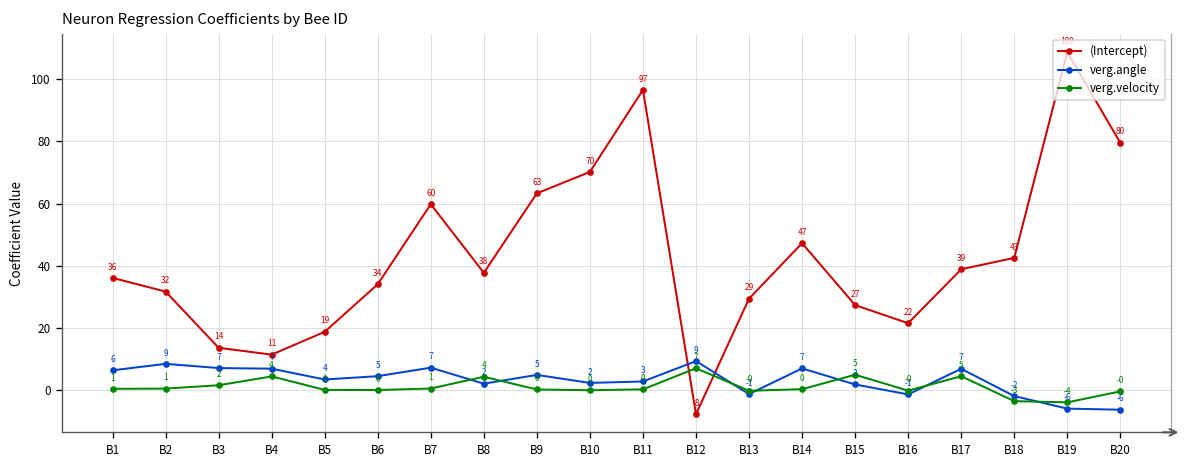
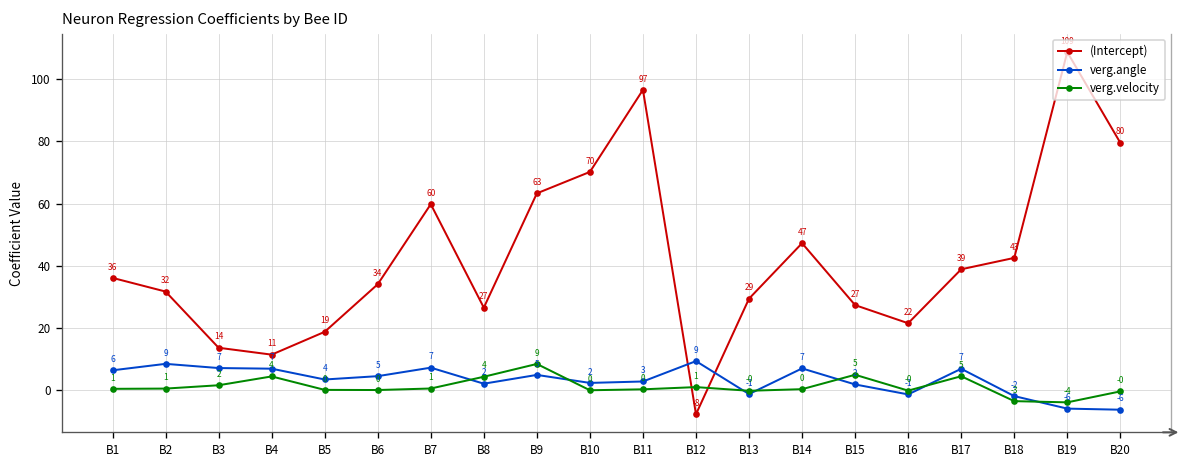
(Intercept), B8: 38 -> 27
verg.velocity, B9: 0 -> 9
verg.velocity, B12: 7 -> 1
